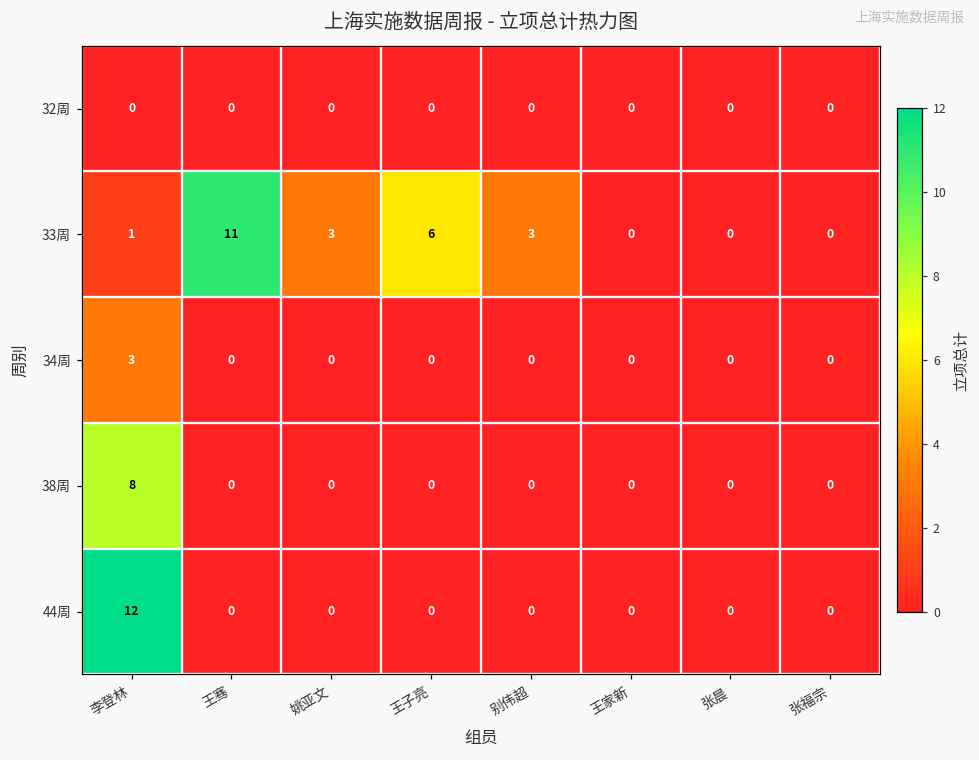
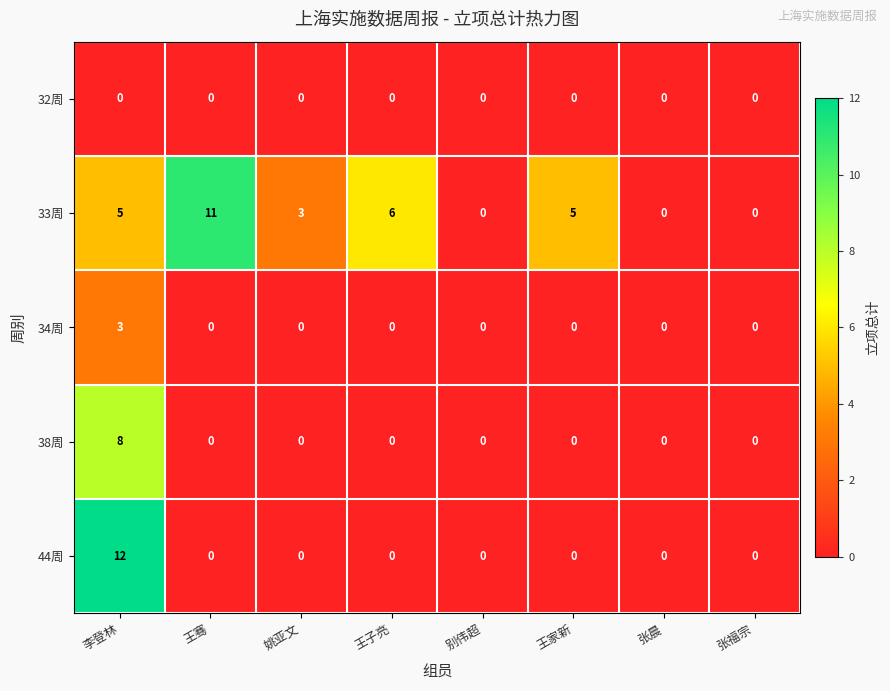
33周, 李登林: 1 -> 5
33周, 别伟超: 3 -> 0
33周, 王家新: 0 -> 5
